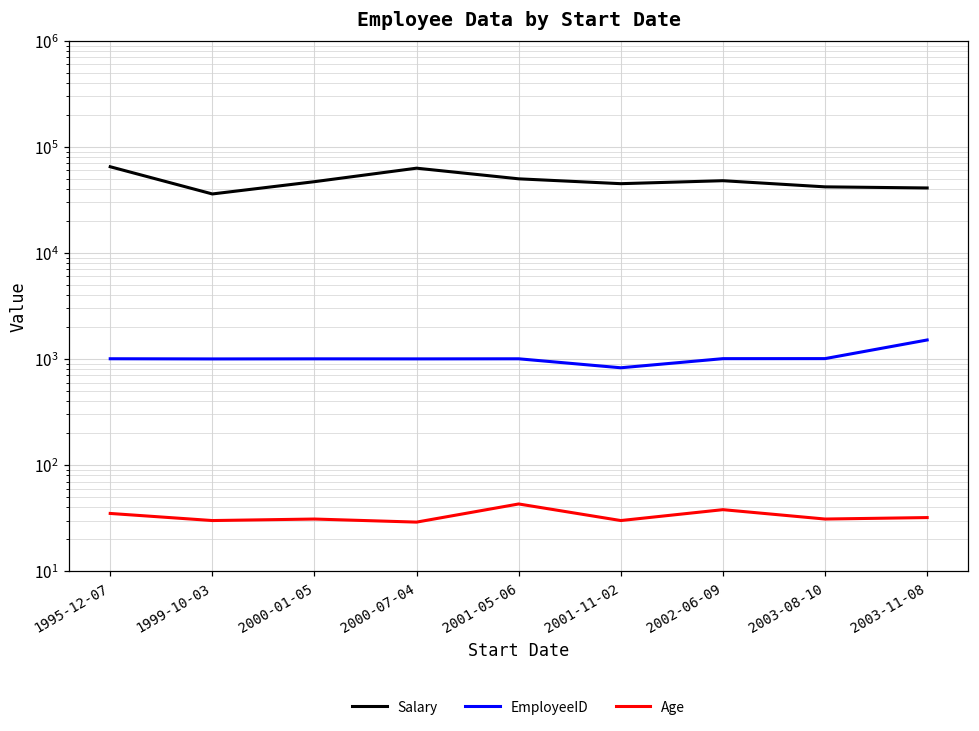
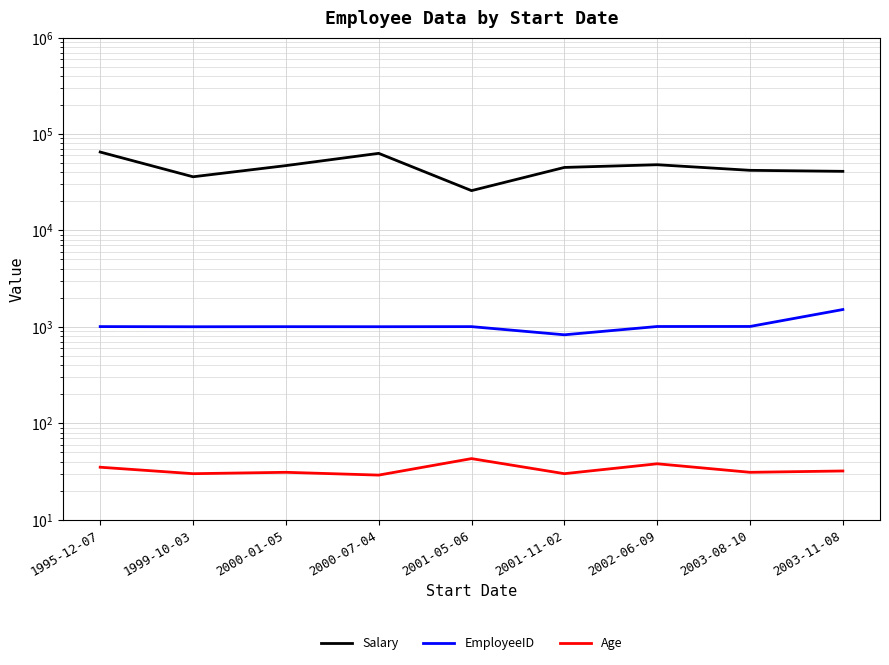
Salary, 2001-05-06: 50000 -> 26000
